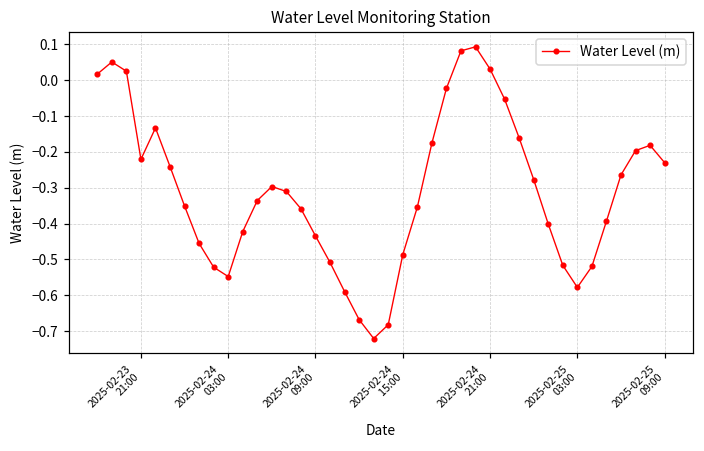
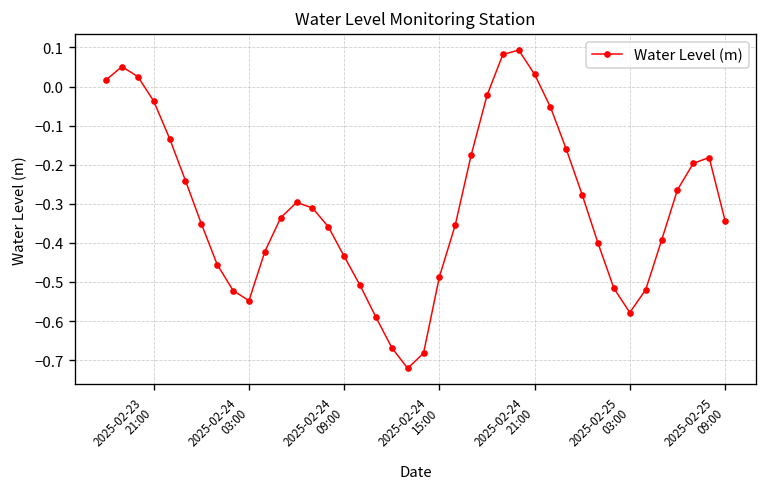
2025-02-23 21:00: -0.22 -> -0.04
2025-02-25 09:00: -0.23 -> -0.34
